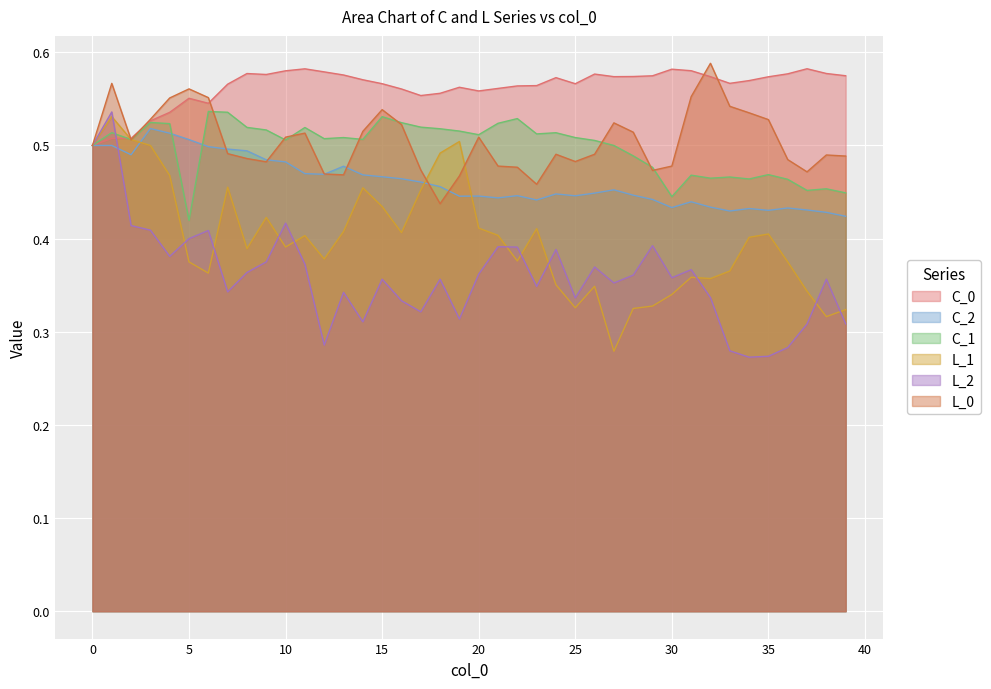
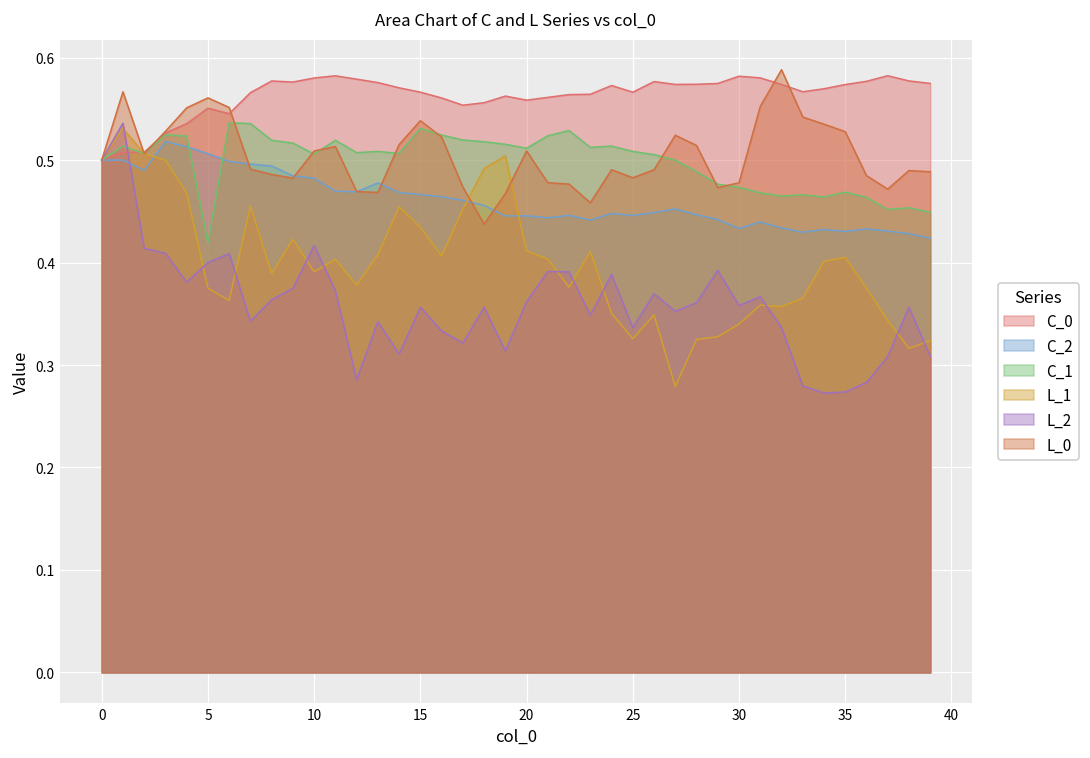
C_1, 30: 0.45 -> 0.47
